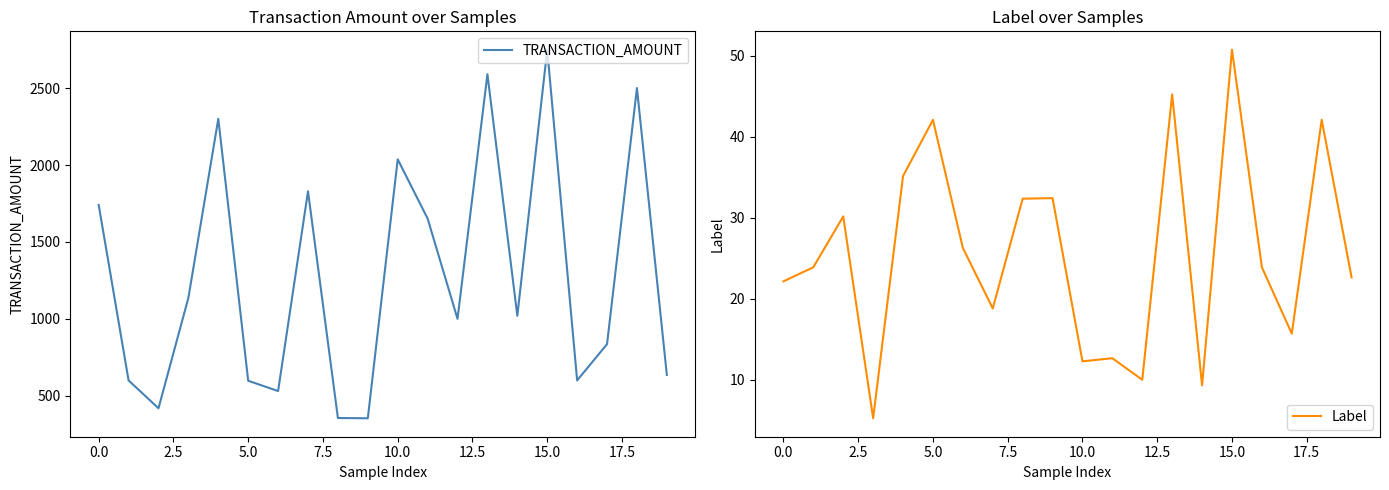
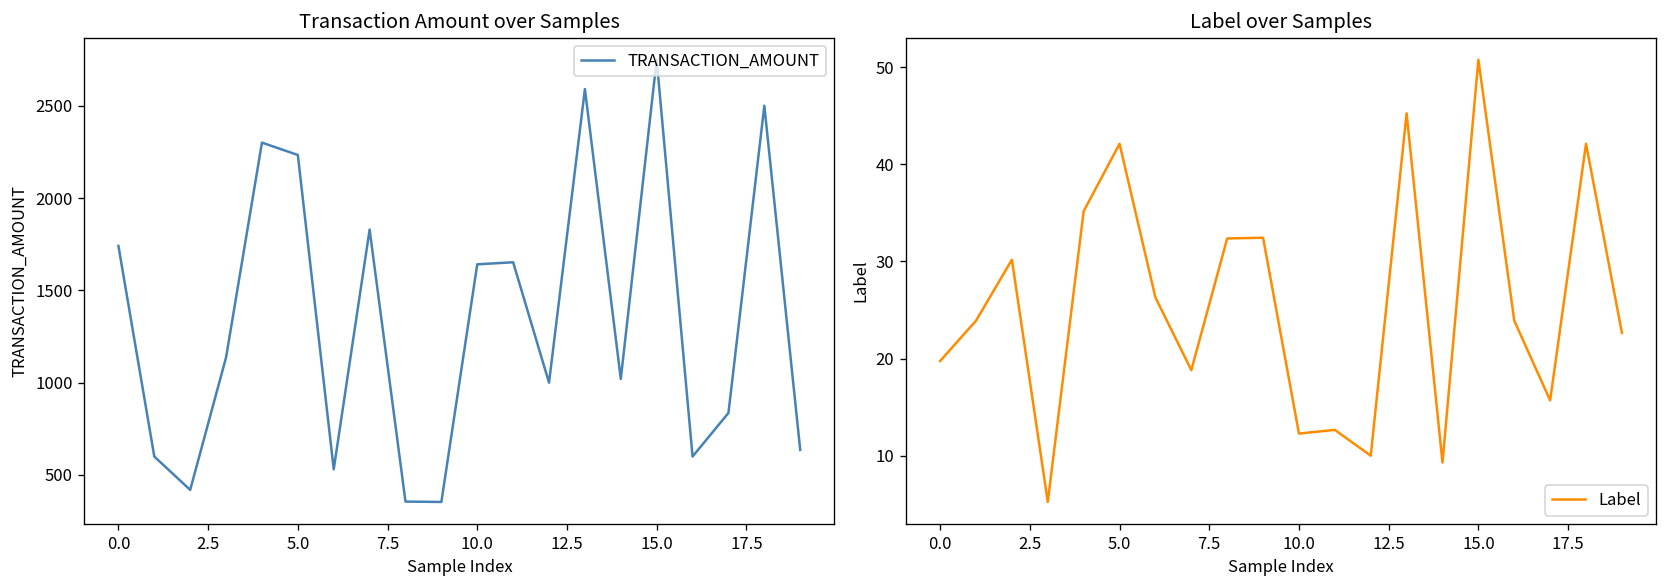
Transaction Amount over Samples, 5.0: 600 -> 2230
Transaction Amount over Samples, 10.0: 2040 -> 1640
Label over Samples, 0.0: 22 -> 20
